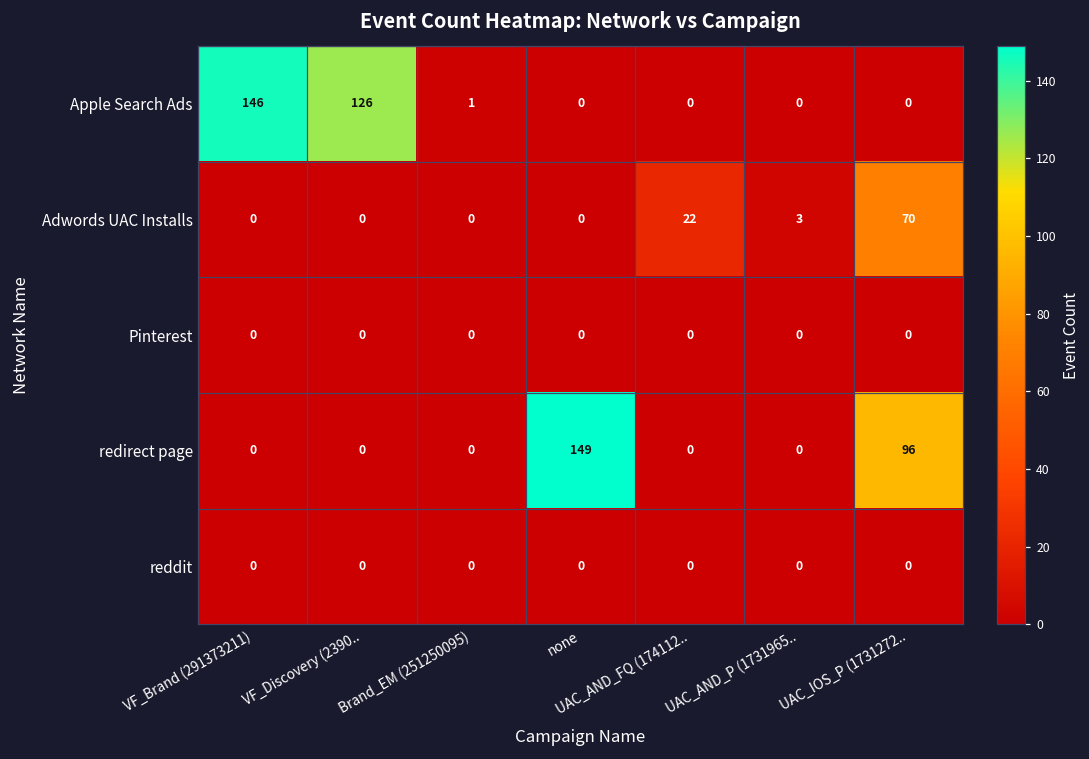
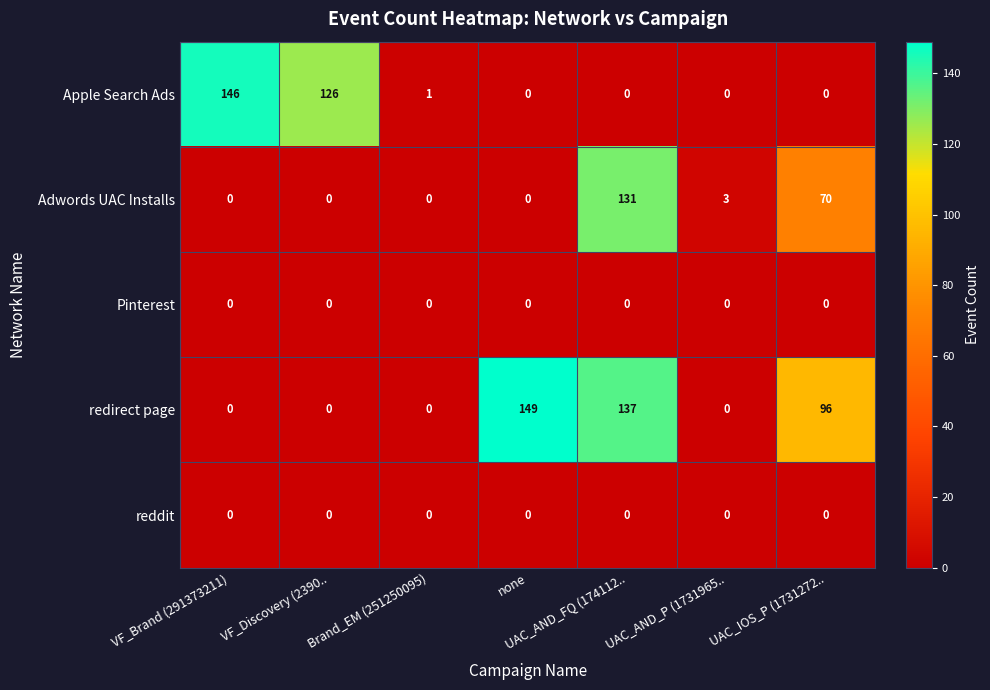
Adwords UAC Installs, UAC_AND_FQ (174112..: 22 -> 131
redirect page, UAC_AND_FQ (174112..: 0 -> 137
